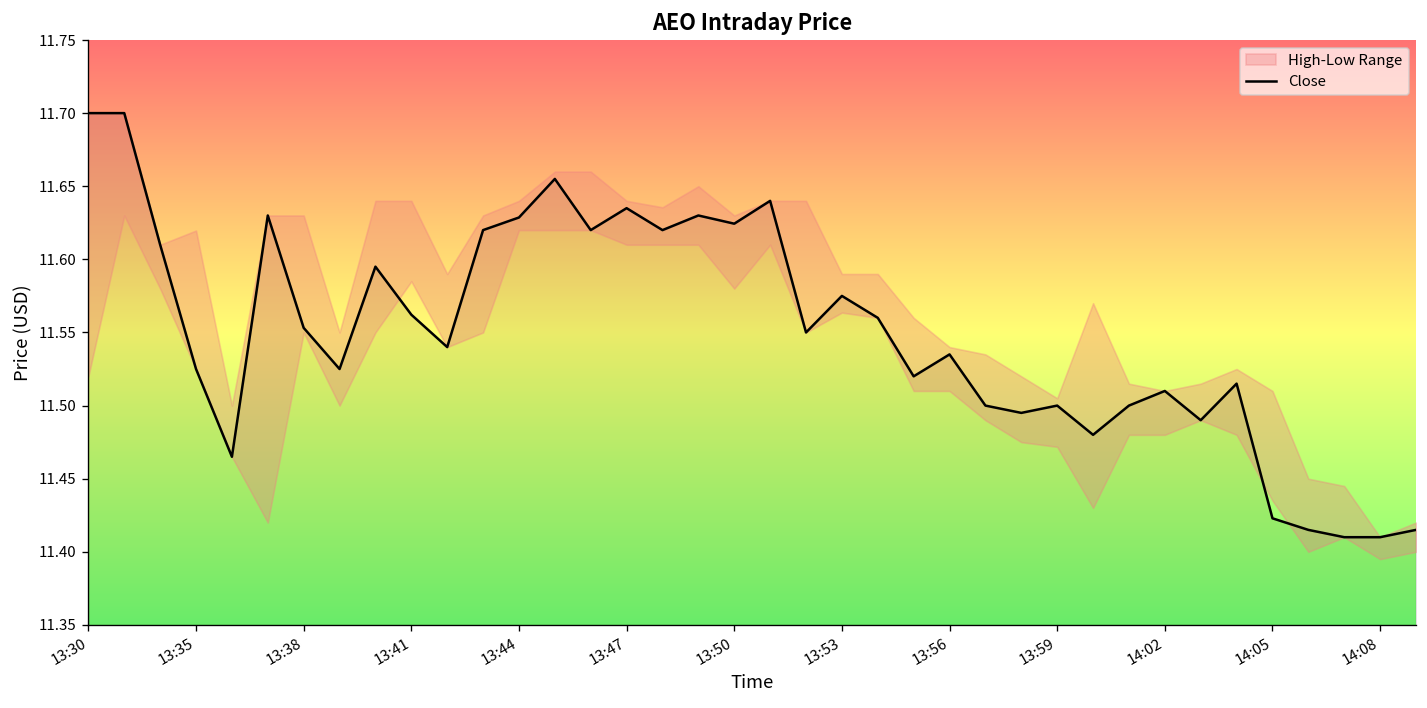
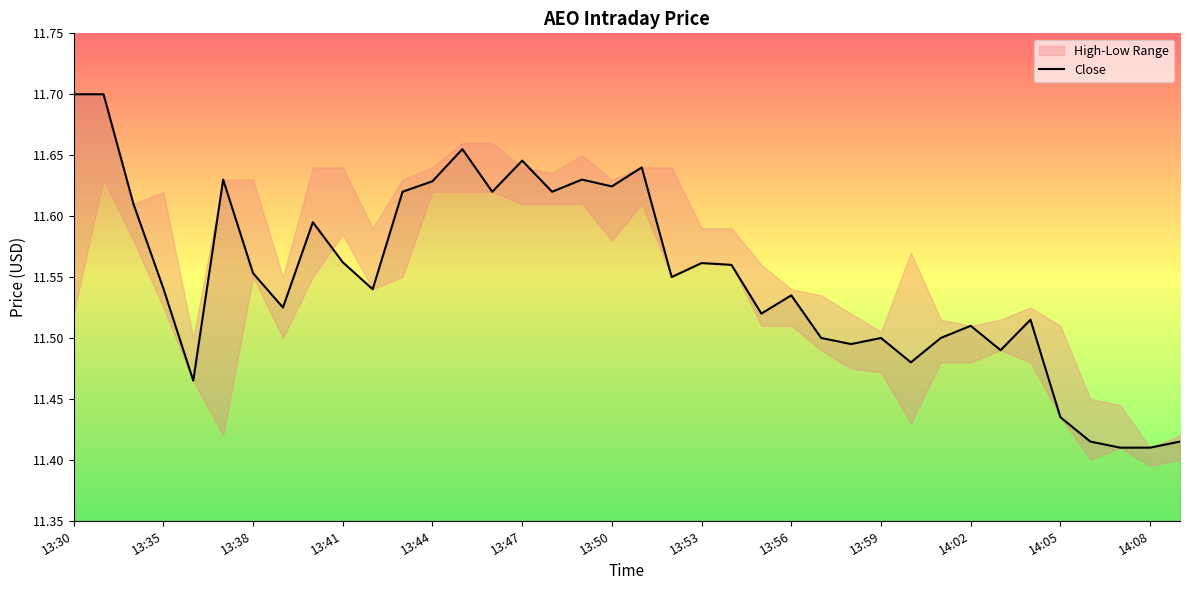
Close, 13:35: 11.525 -> 11.541
Close, 13:47: 11.635 -> 11.646
Close, 13:53: 11.575 -> 11.561
Close, 14:05: 11.423 -> 11.435
